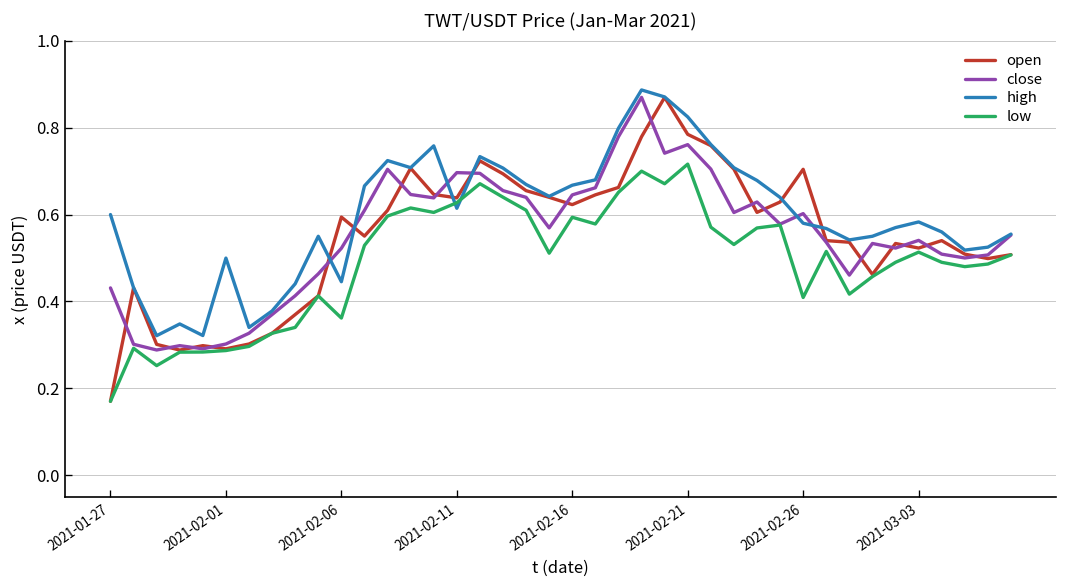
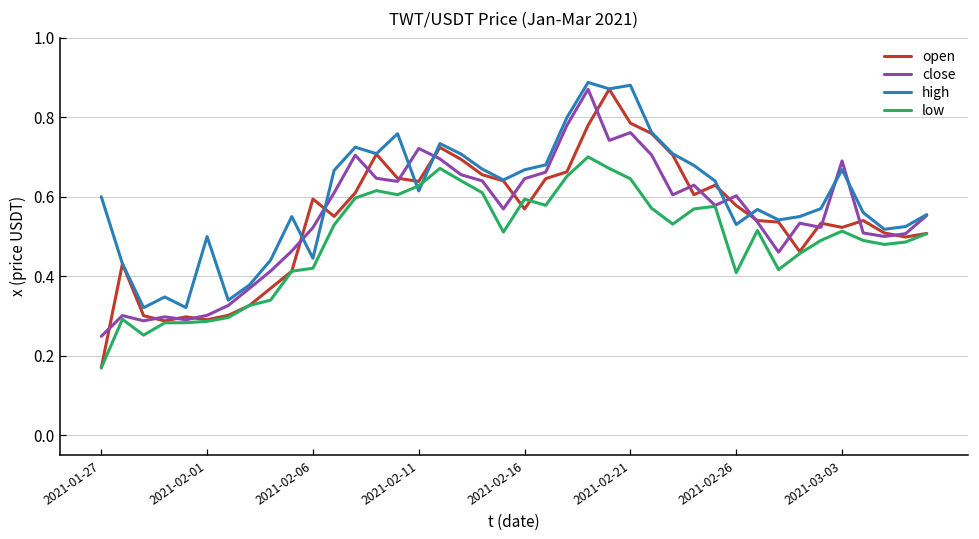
close, 2021-01-27: 0.43 -> 0.25
low, 2021-02-06: 0.36 -> 0.42
close, 2021-02-11: 0.70 -> 0.72
open, 2021-02-16: 0.62 -> 0.57
high, 2021-02-21: 0.83 -> 0.88
low, 2021-02-21: 0.72 -> 0.65
open, 2021-02-26: 0.70 -> 0.58
high, 2021-02-26: 0.58 -> 0.53
close, 2021-03-03: 0.54 -> 0.69
high, 2021-03-03: 0.58 -> 0.67
